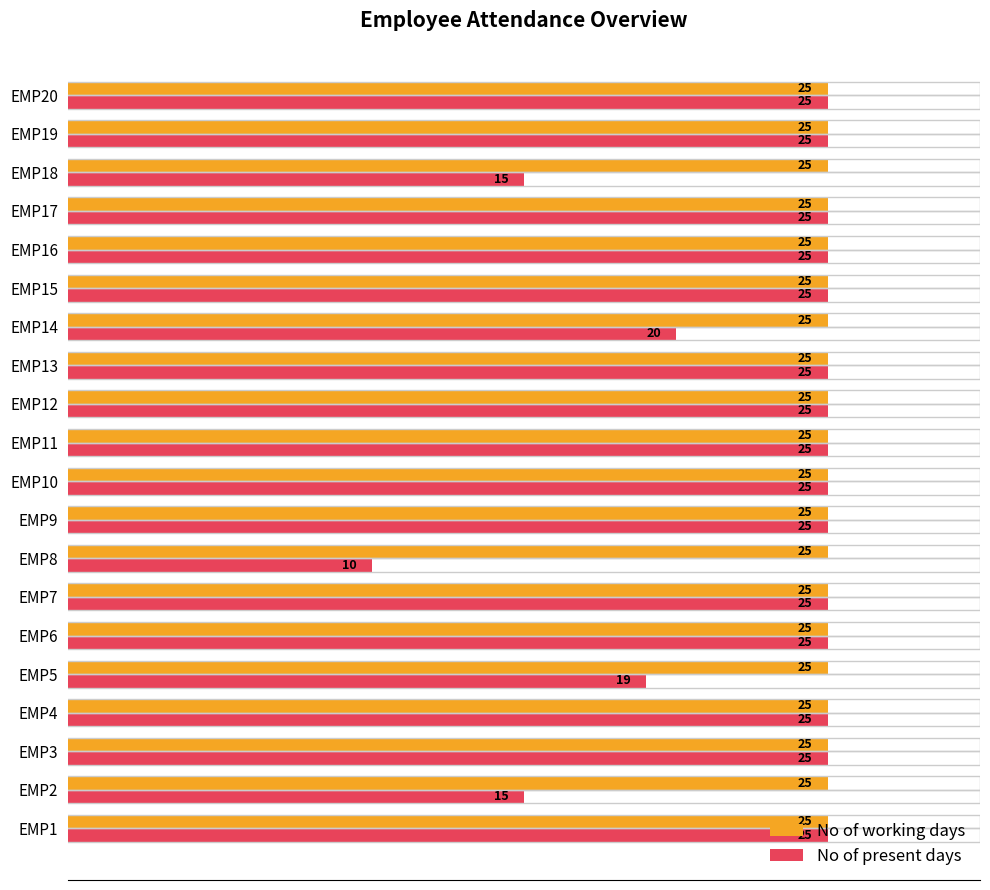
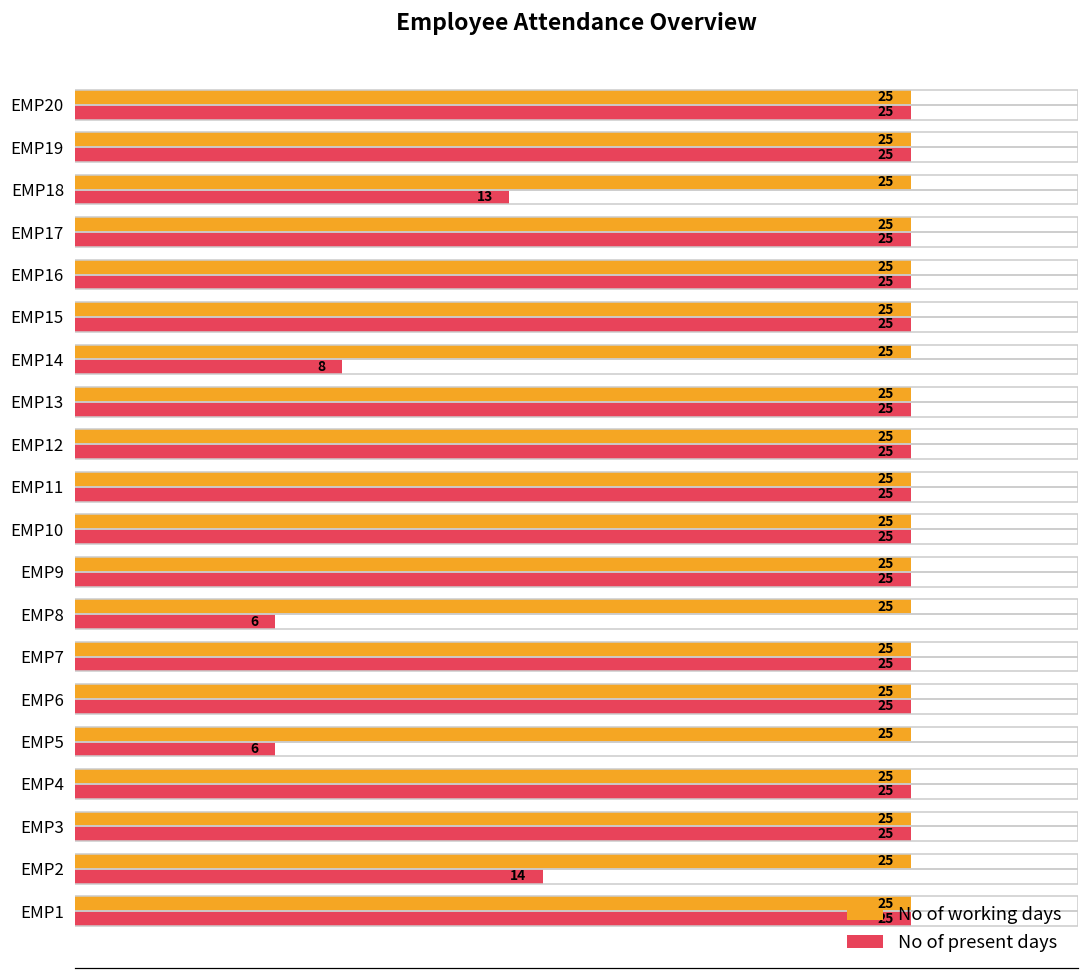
No of present days, EMP18: 15 -> 13
No of present days, EMP14: 20 -> 8
No of present days, EMP8: 10 -> 6
No of present days, EMP5: 19 -> 6
No of present days, EMP2: 15 -> 14
